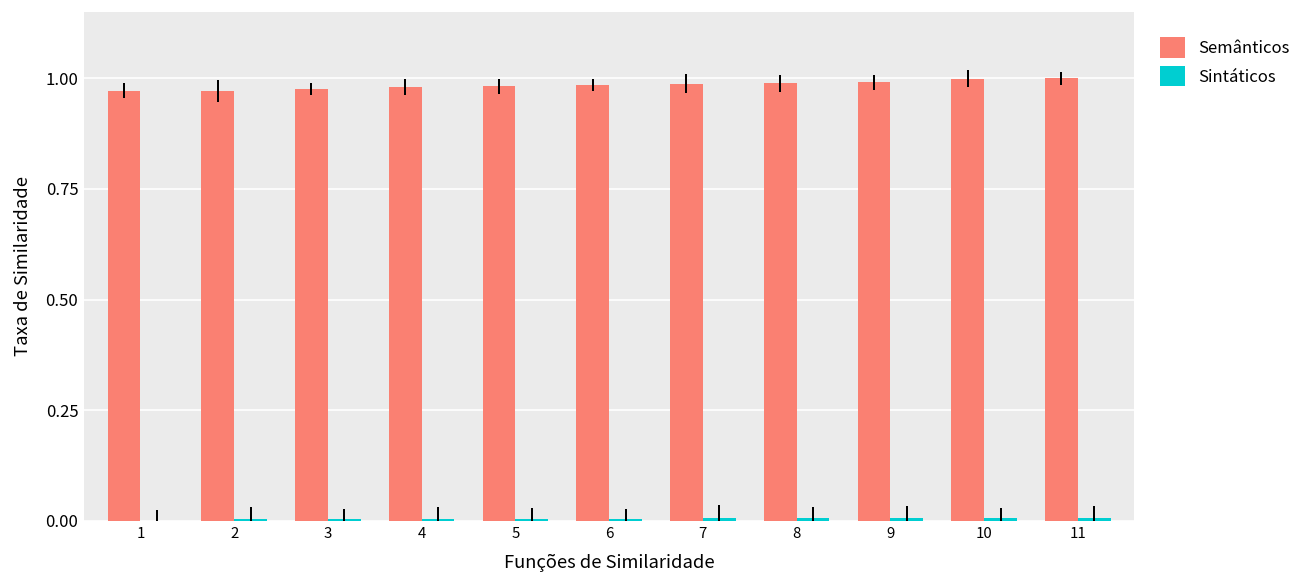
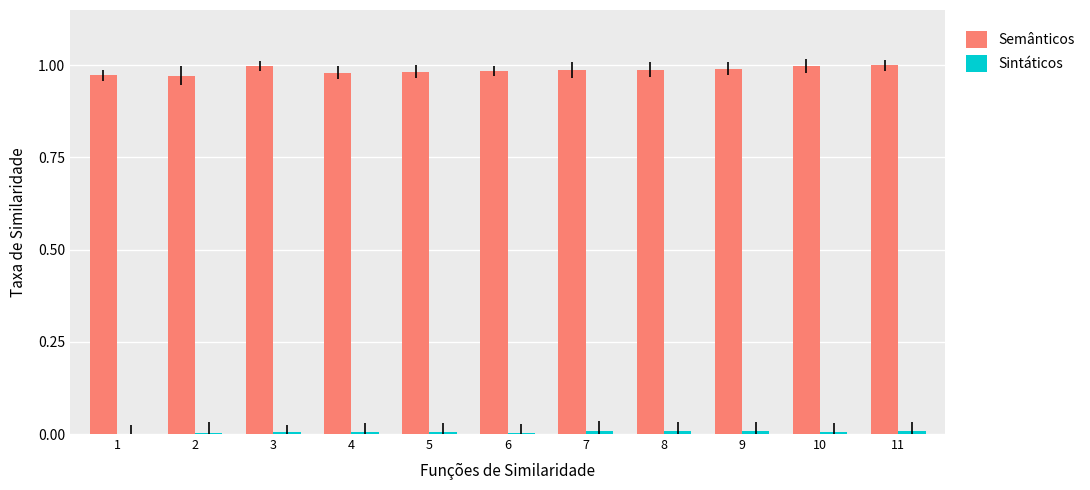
Semânticos, 3: 0.98 -> 1.00
